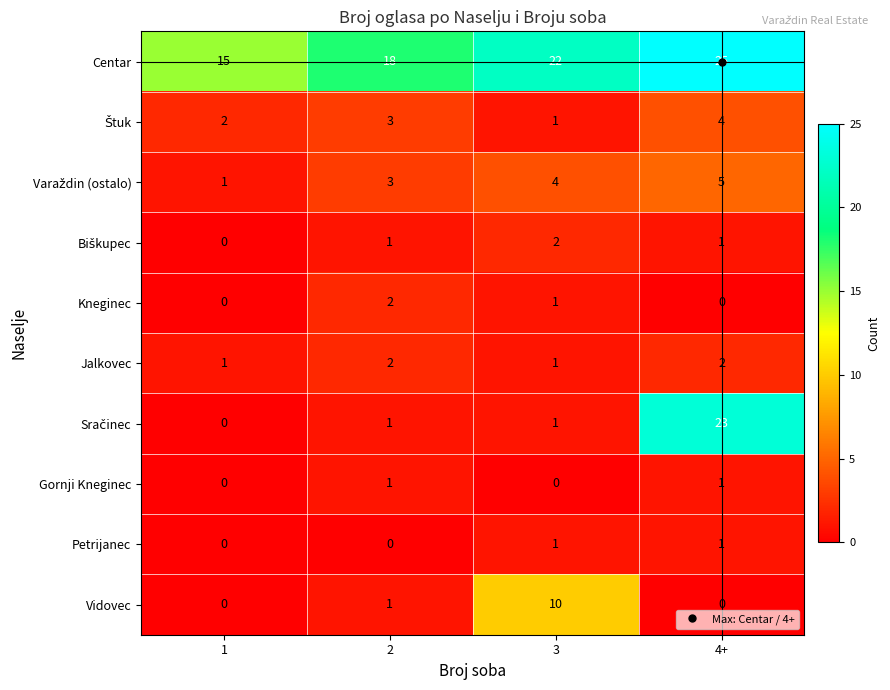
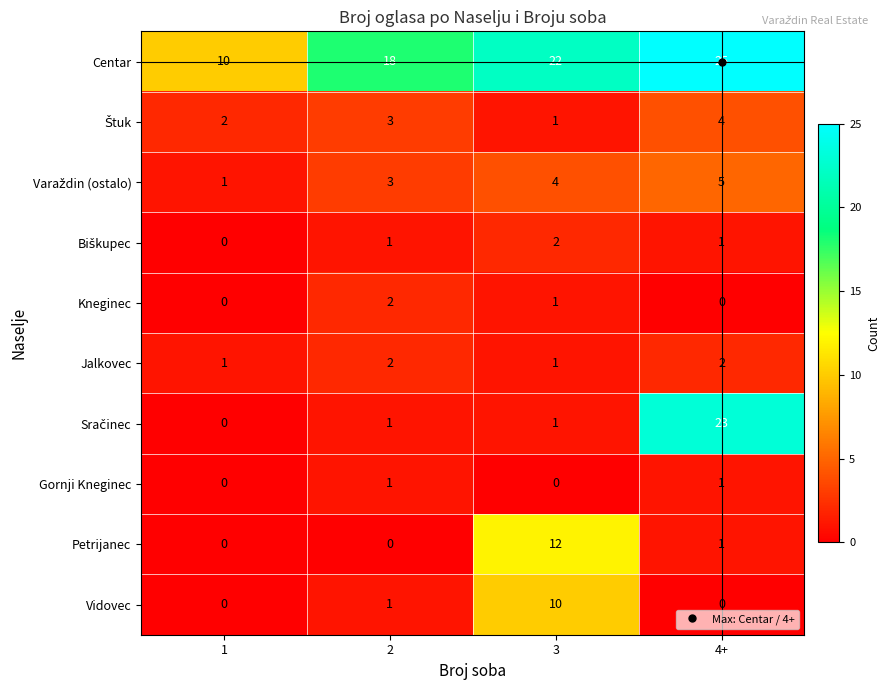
Centar, 1: 15 -> 10
Petrijanec, 3: 1 -> 12
